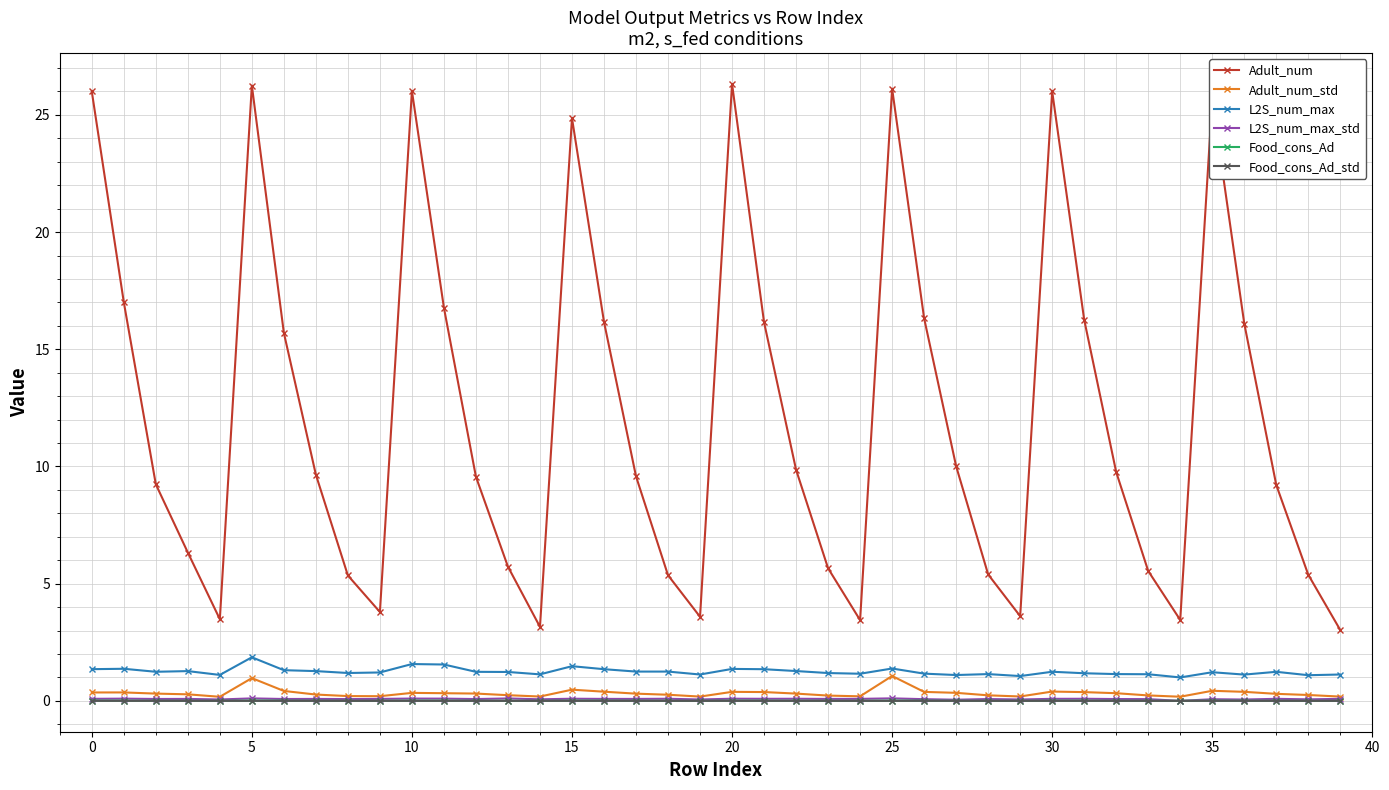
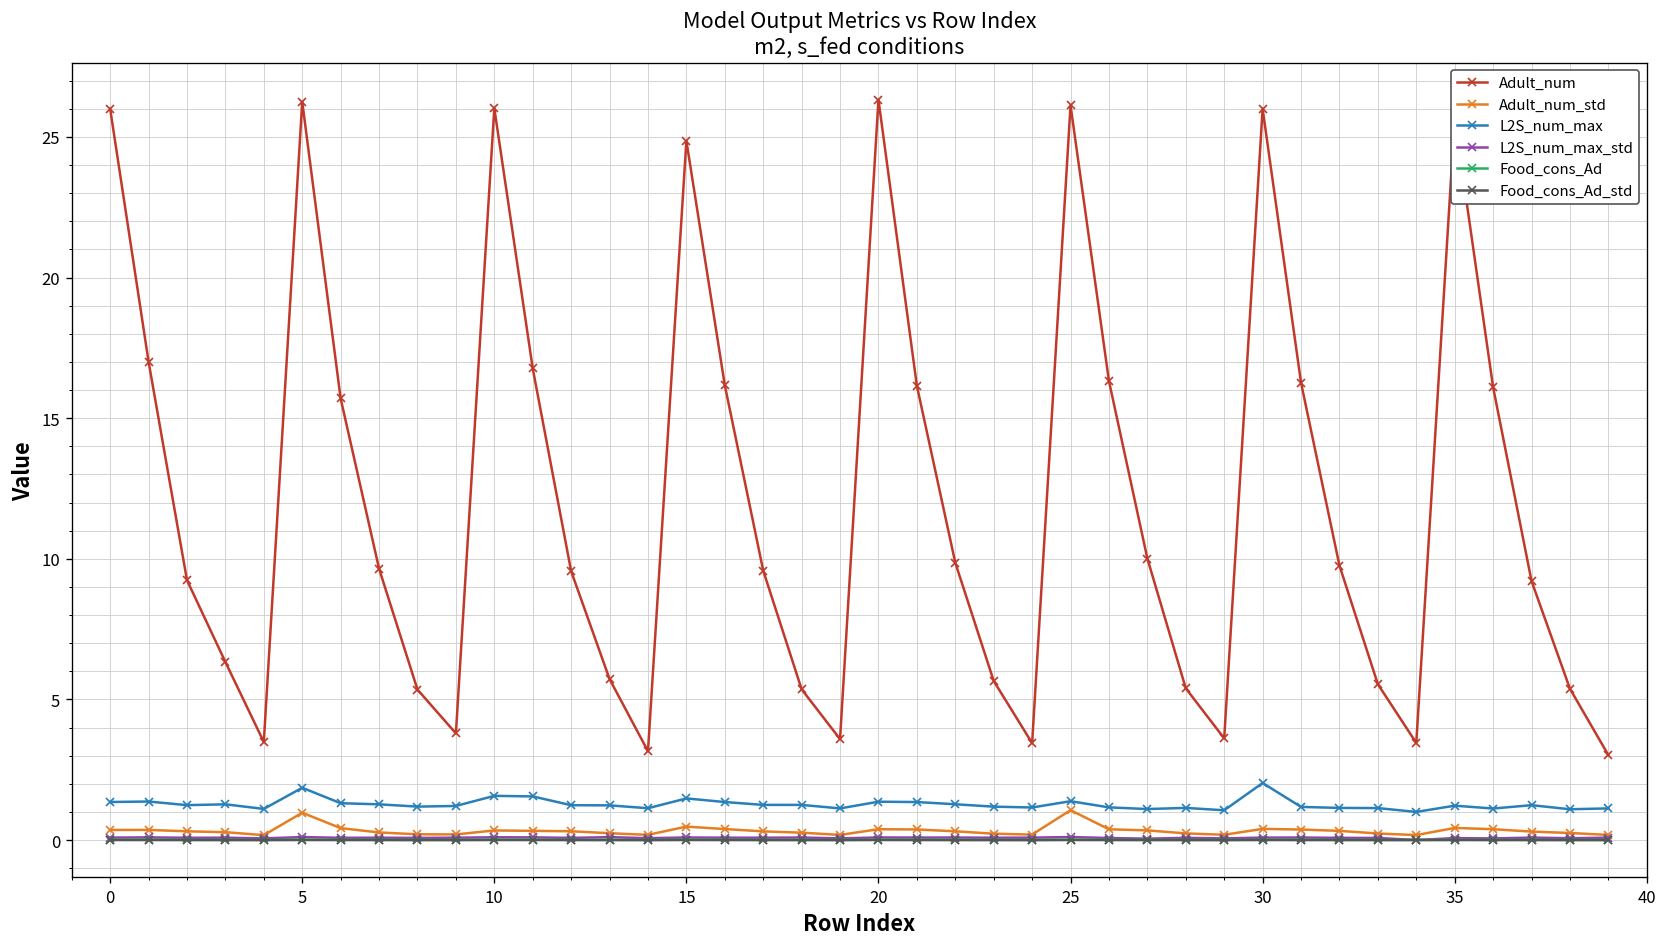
L2S_num_max, 30: 1.2 -> 2.0
